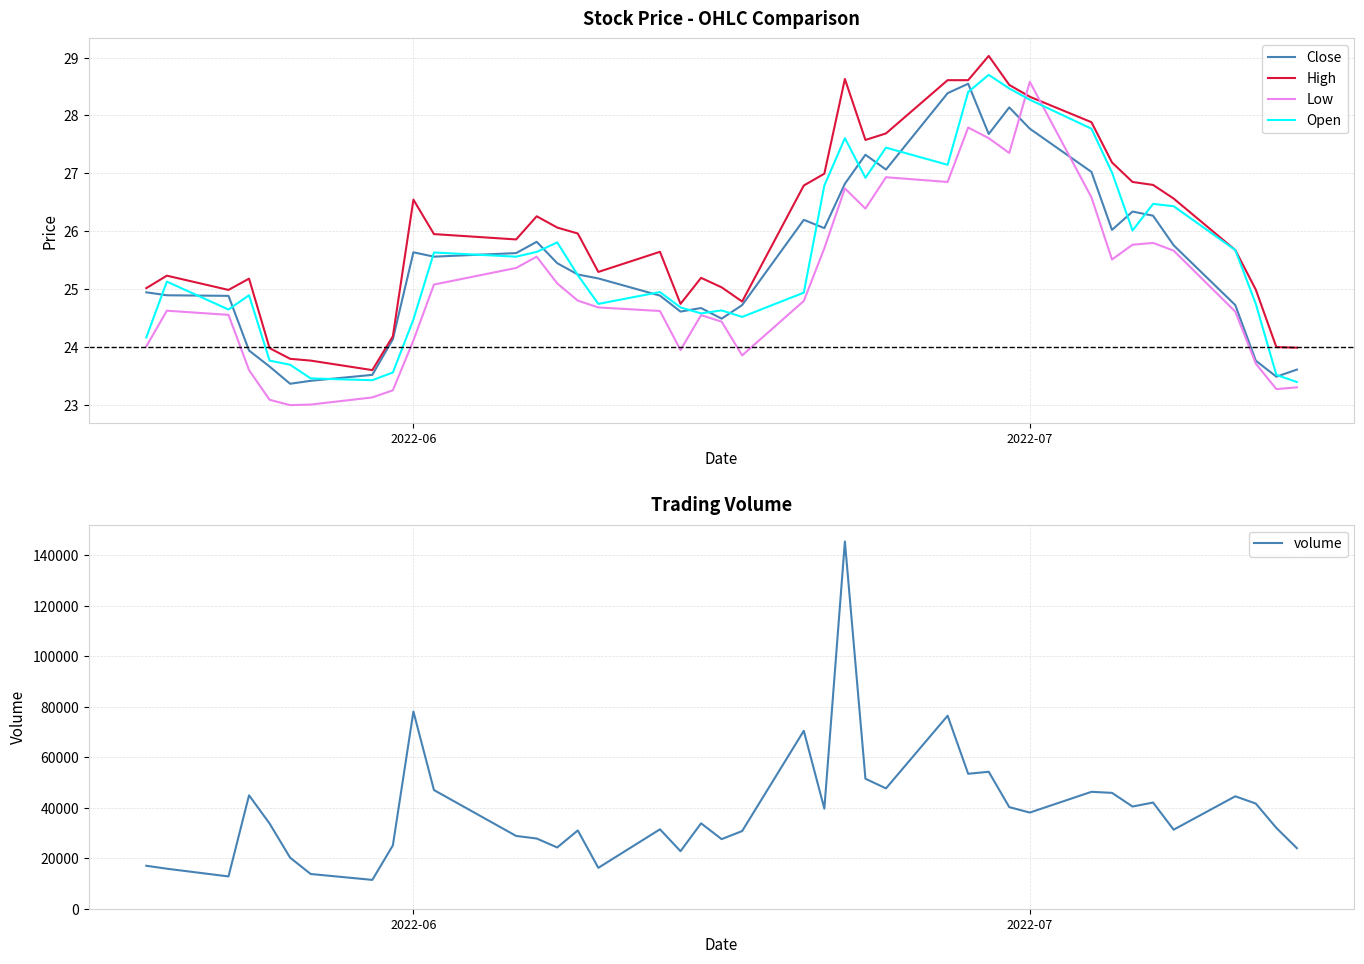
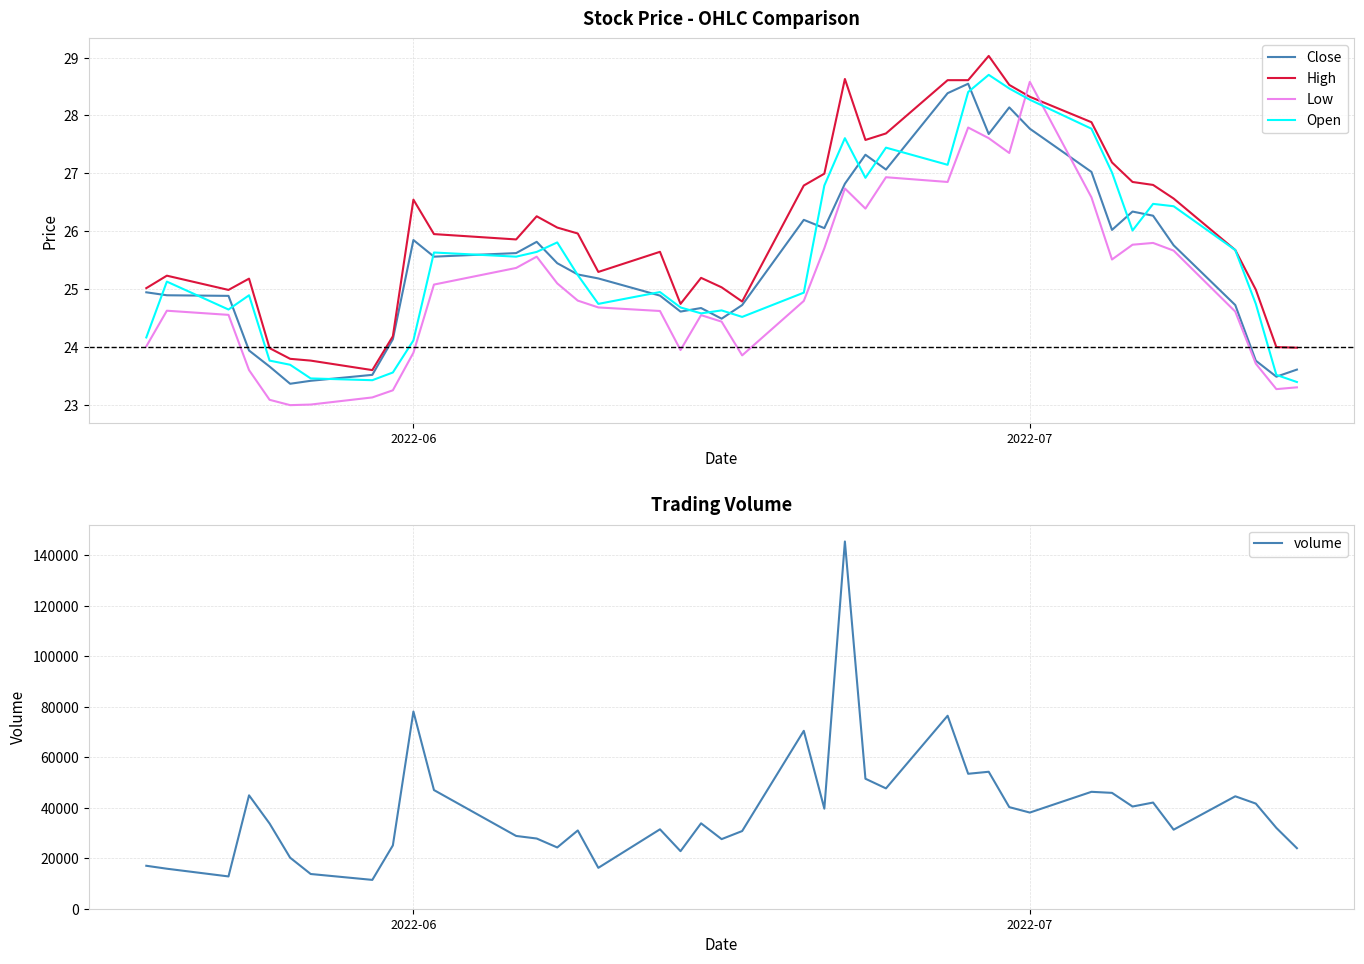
Stock Price - OHLC Comparison, Close, 2022-06: 25.6 -> 25.8
Stock Price - OHLC Comparison, Low, 2022-06: 24.1 -> 23.9
Stock Price - OHLC Comparison, Open, 2022-06: 24.5 -> 24.1
